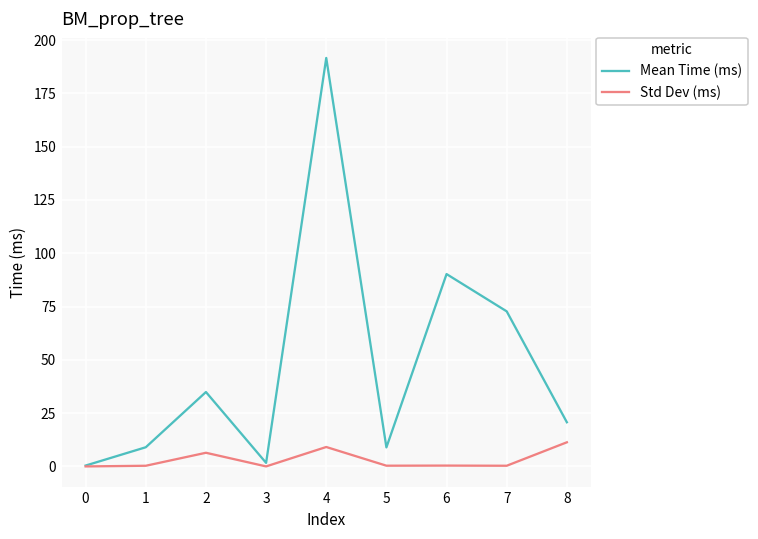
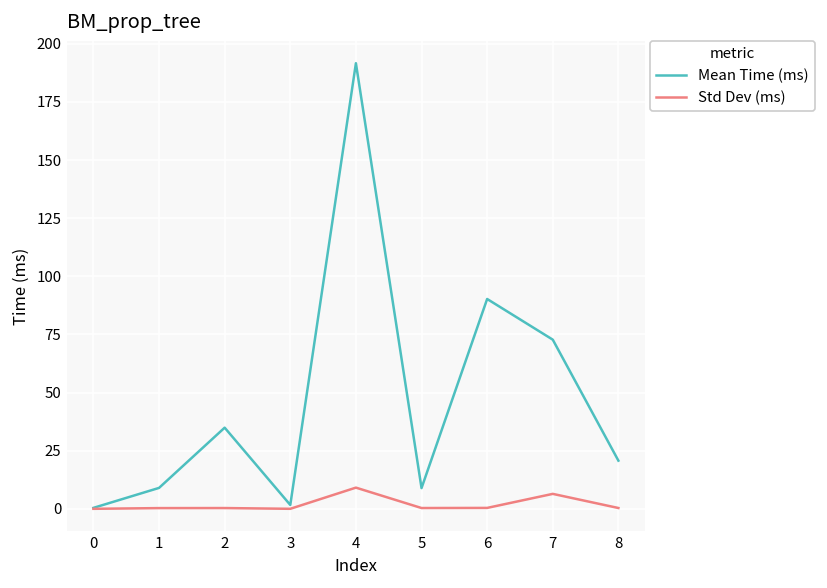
Std Dev (ms), 2: 6 -> 0
Std Dev (ms), 7: 0 -> 6
Std Dev (ms), 8: 11 -> 0
